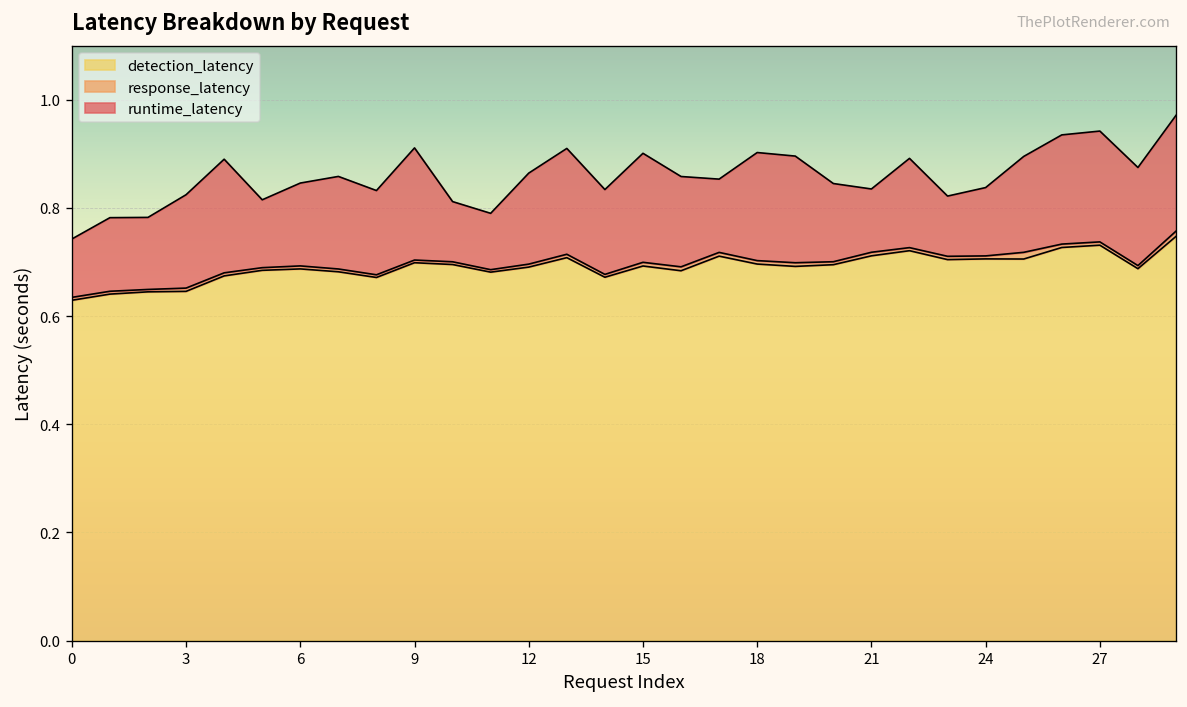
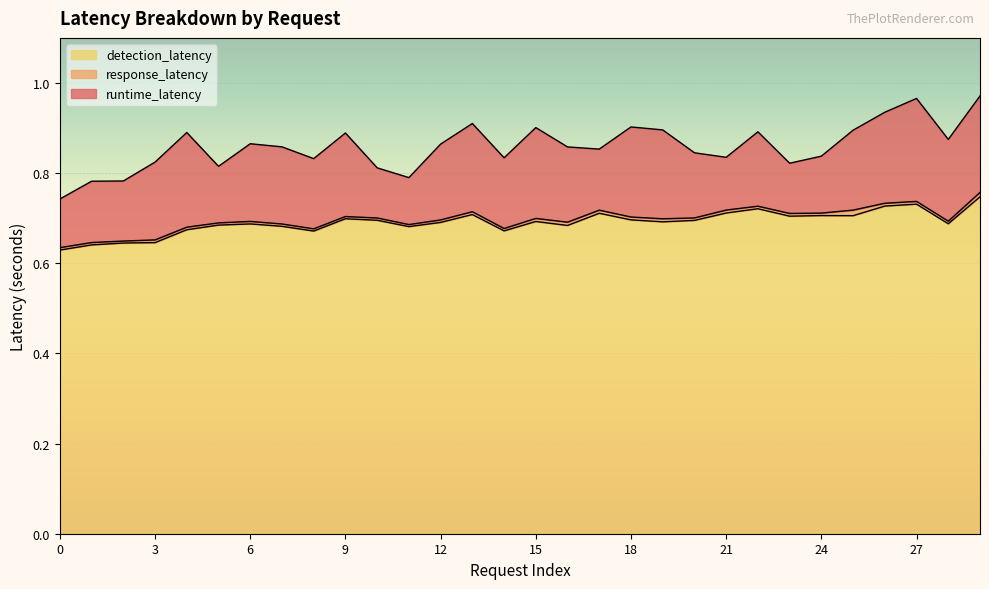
runtime_latency, 6: 0.85 -> 0.87
runtime_latency, 9: 0.91 -> 0.89
runtime_latency, 27: 0.94 -> 0.97
